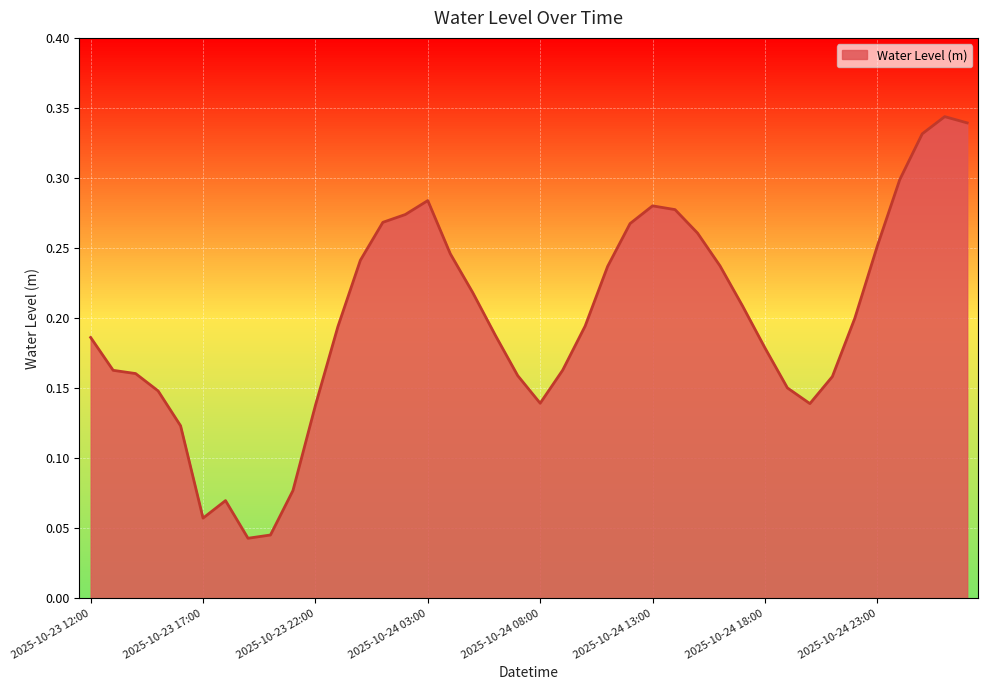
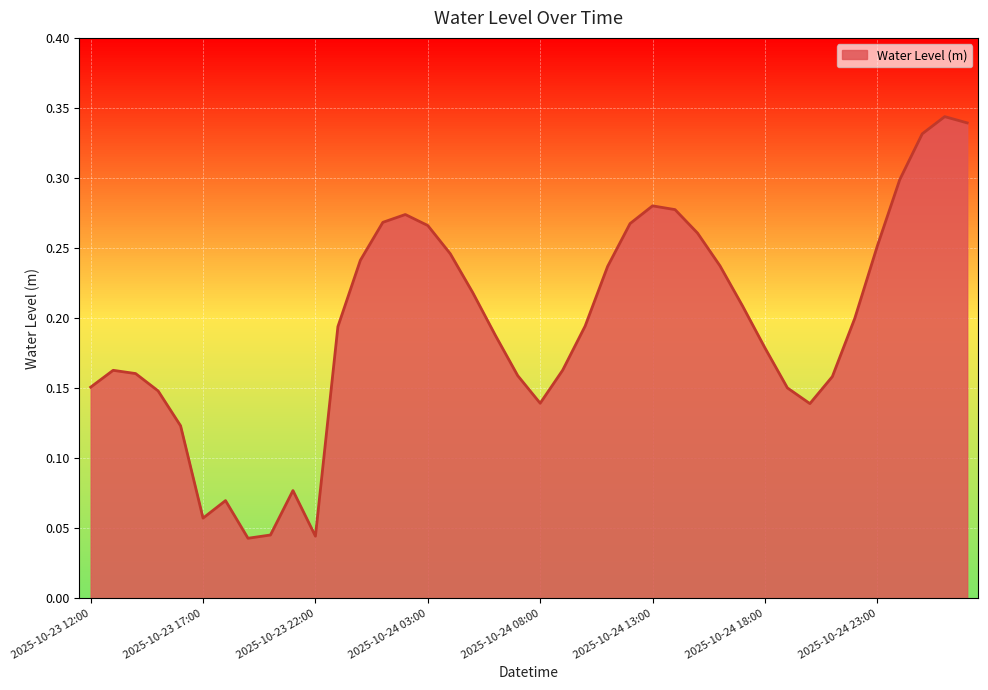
2025-10-23 12:00: 0.186 -> 0.151
2025-10-23 22:00: 0.138 -> 0.044
2025-10-24 03:00: 0.284 -> 0.266
